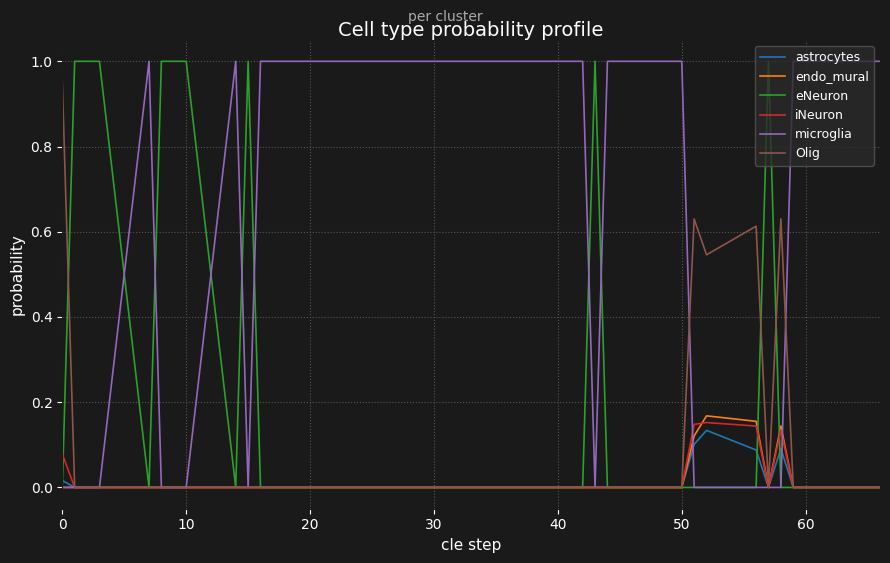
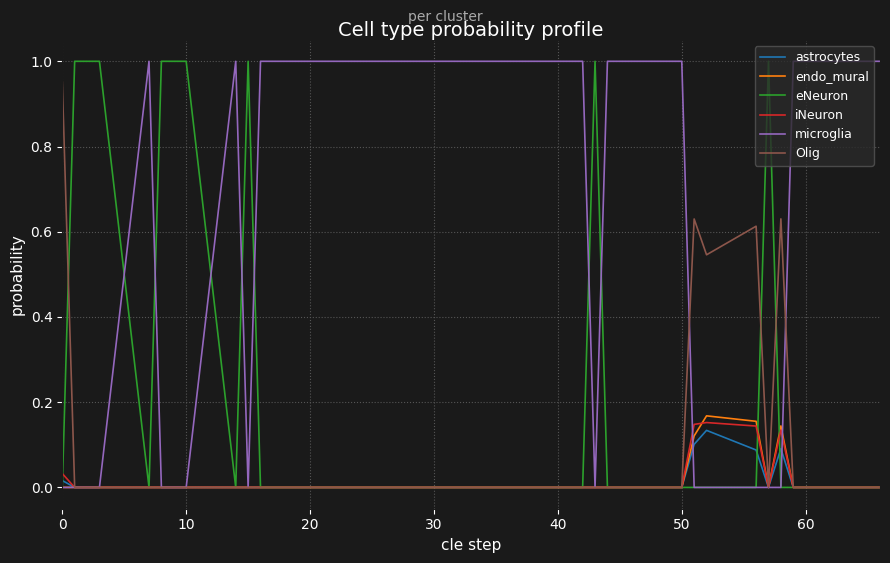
iNeuron, 0: 0.08 -> 0.03
